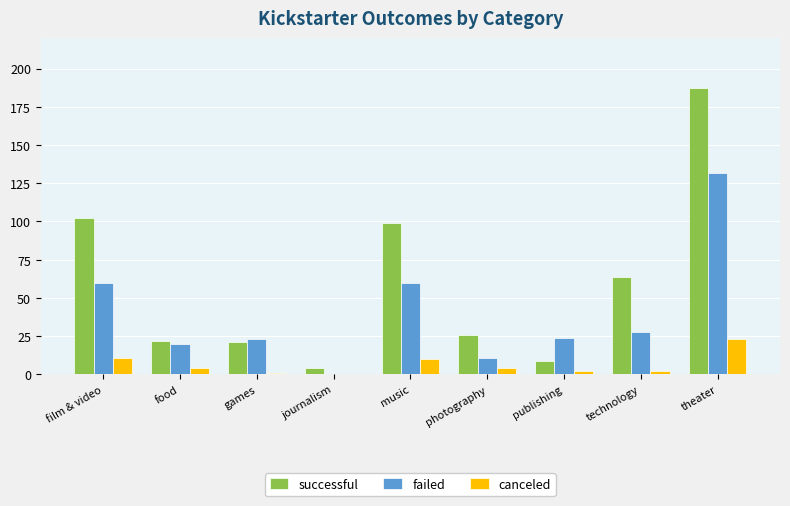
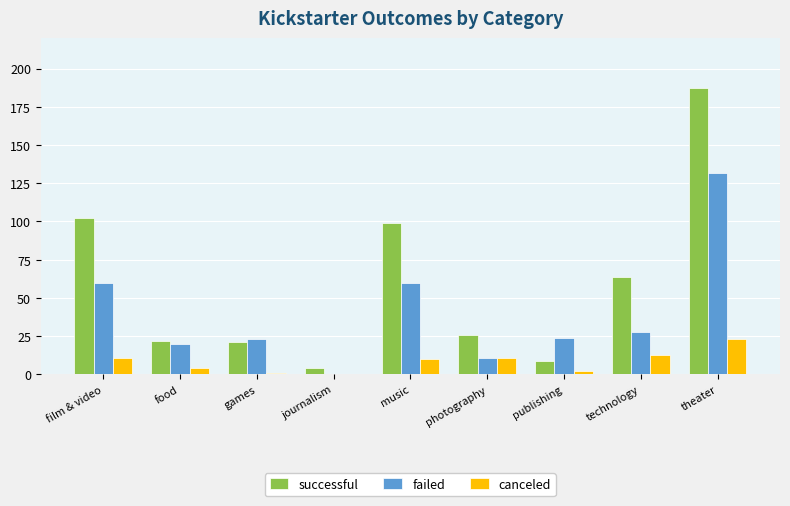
canceled, photography: 4 -> 11
canceled, technology: 2 -> 13
